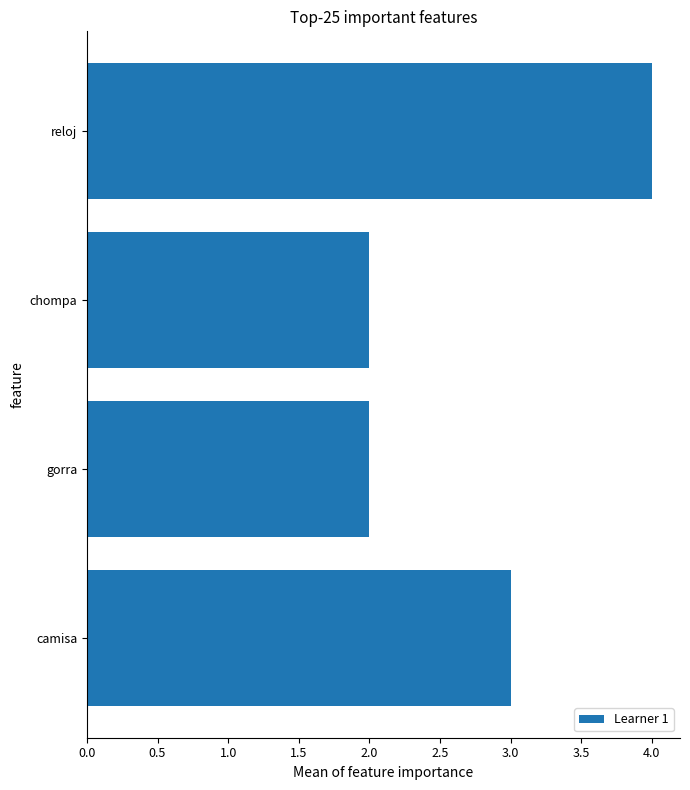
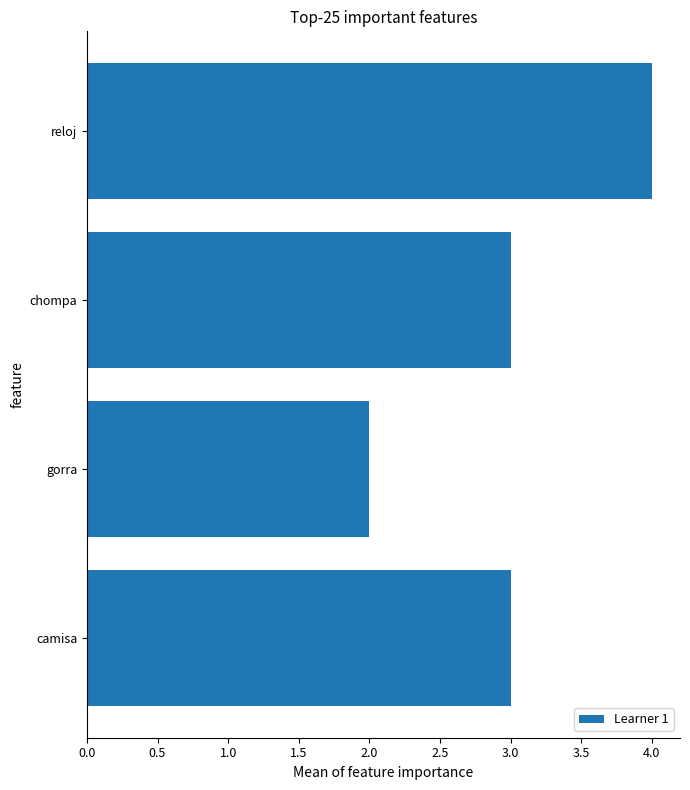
chompa: 2 -> 3
